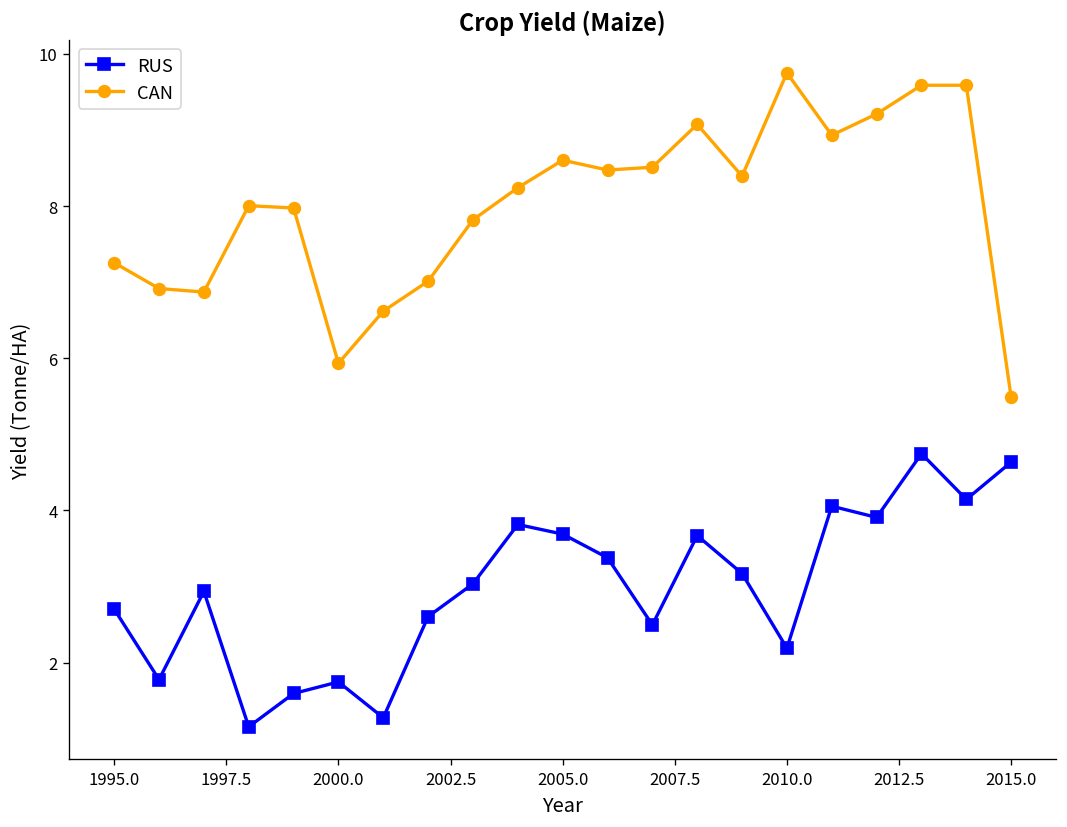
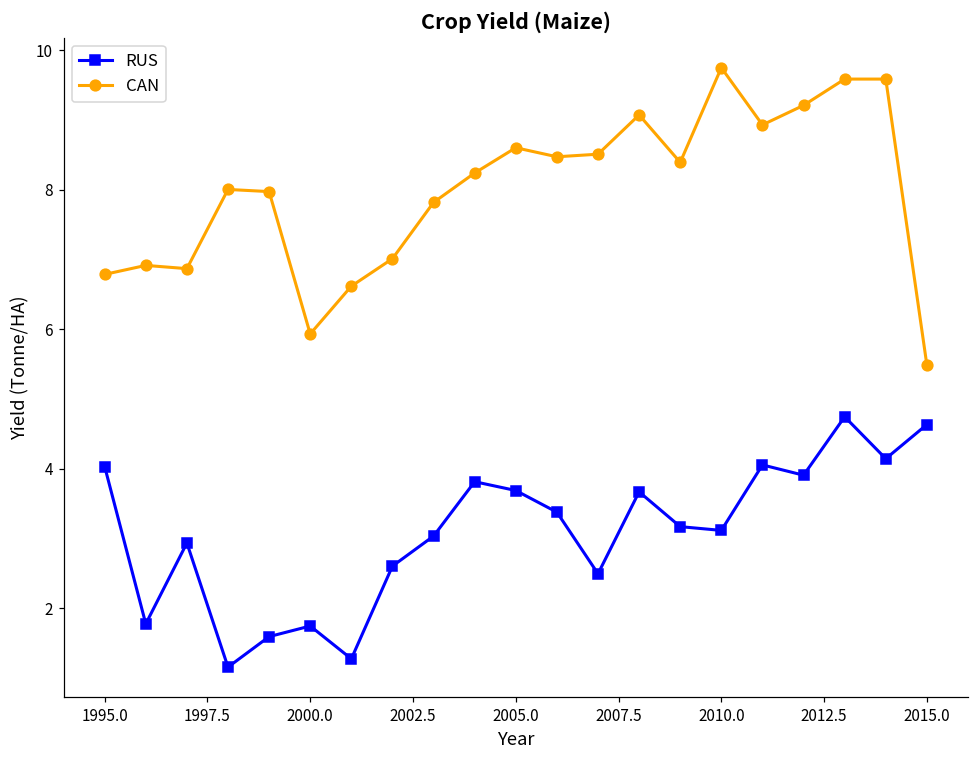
RUS, 1995.0: 2.7 -> 4.0
CAN, 1995.0: 7.3 -> 6.8
RUS, 2010.0: 2.2 -> 3.1
